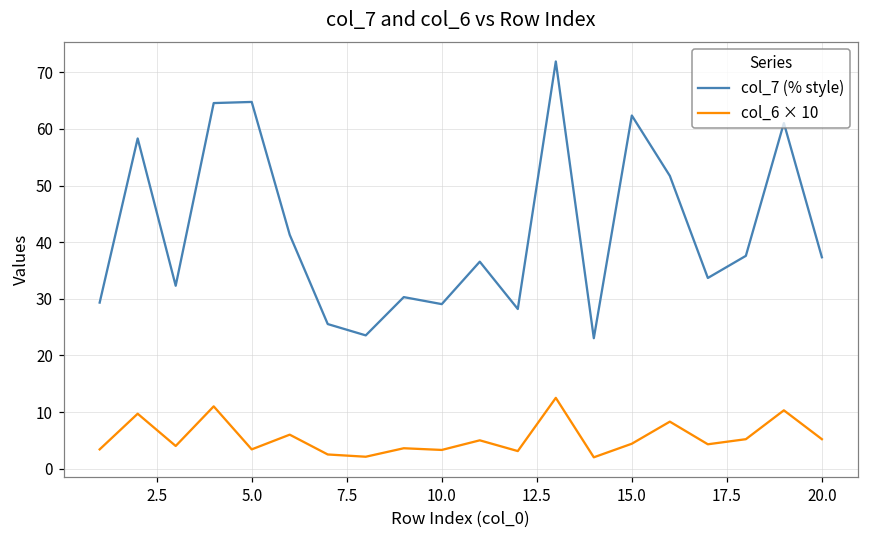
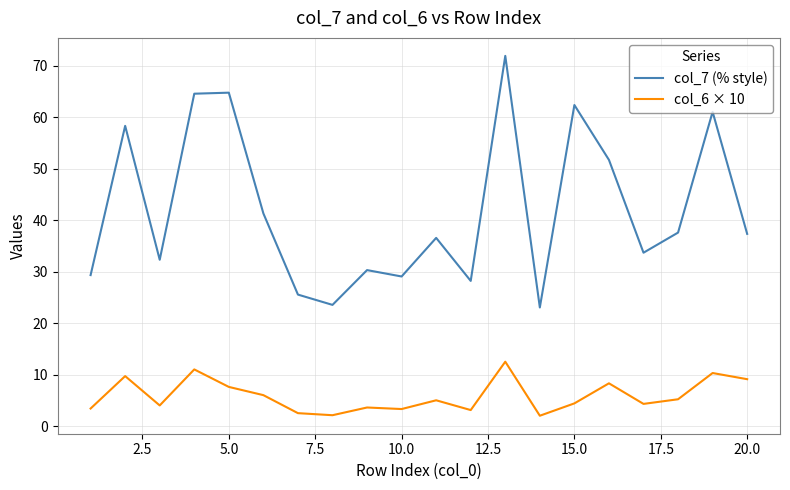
col_6 × 10, 5.0: 3 -> 8
col_6 × 10, 20.0: 5 -> 9
